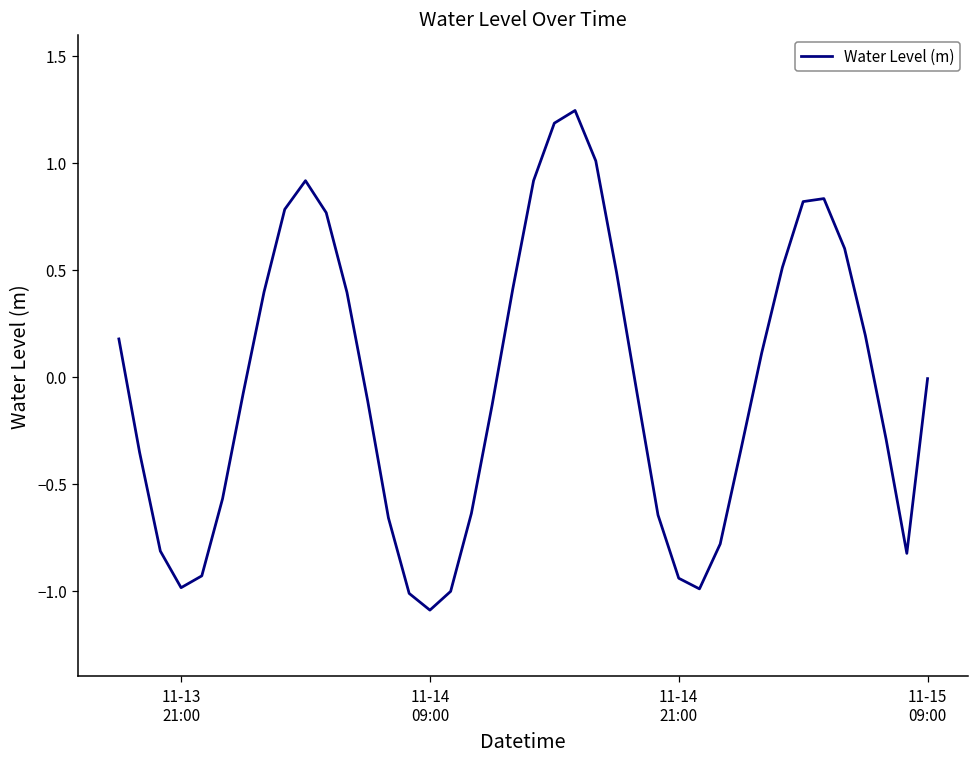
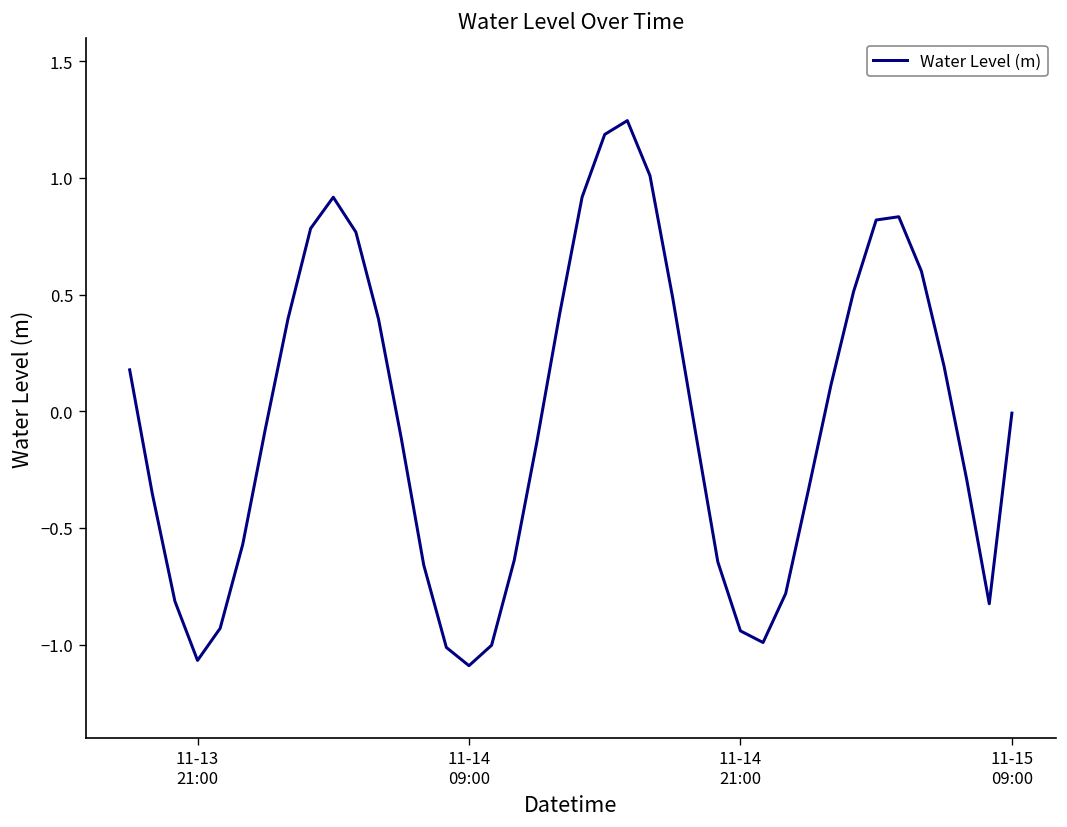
11-13 21:00: -0.99 -> -1.07
